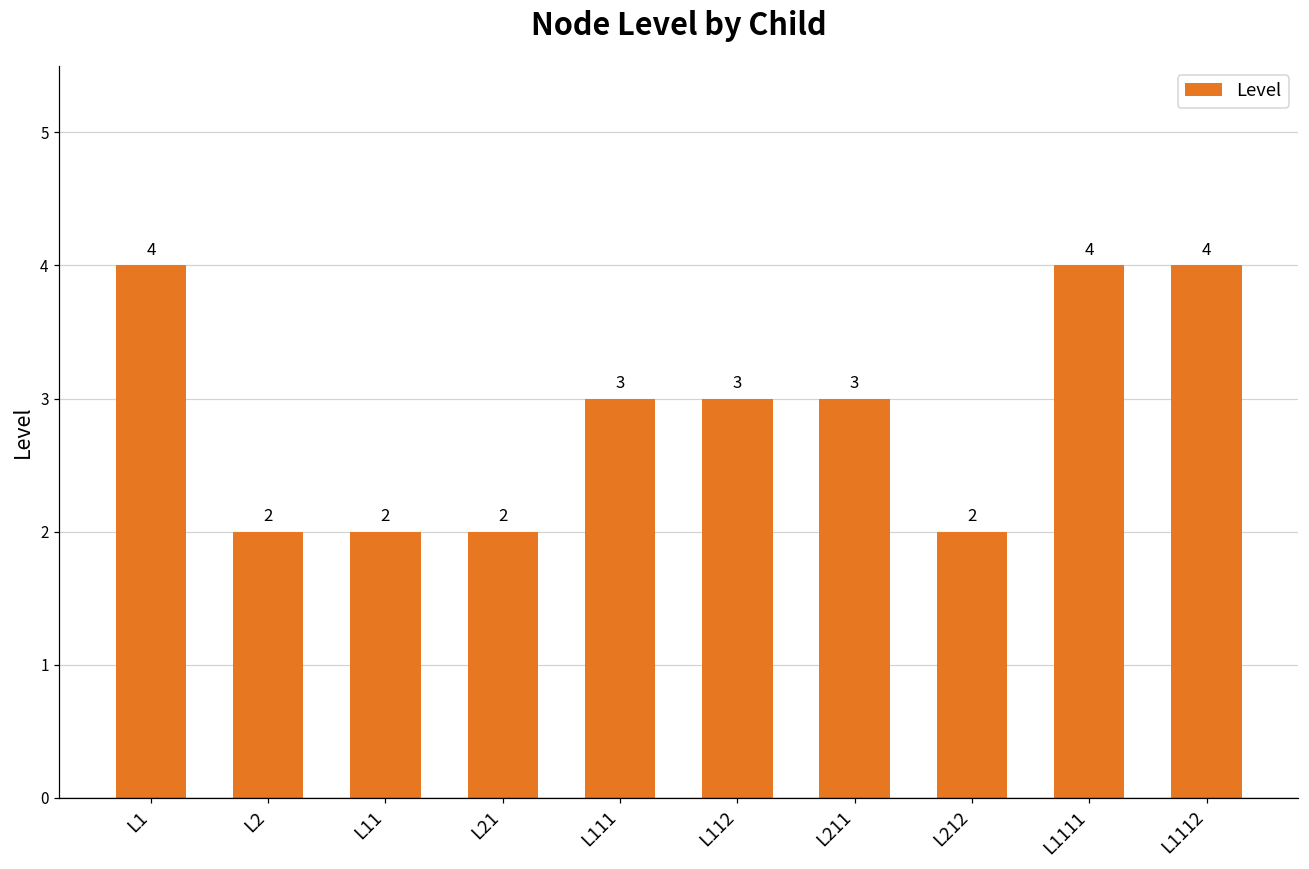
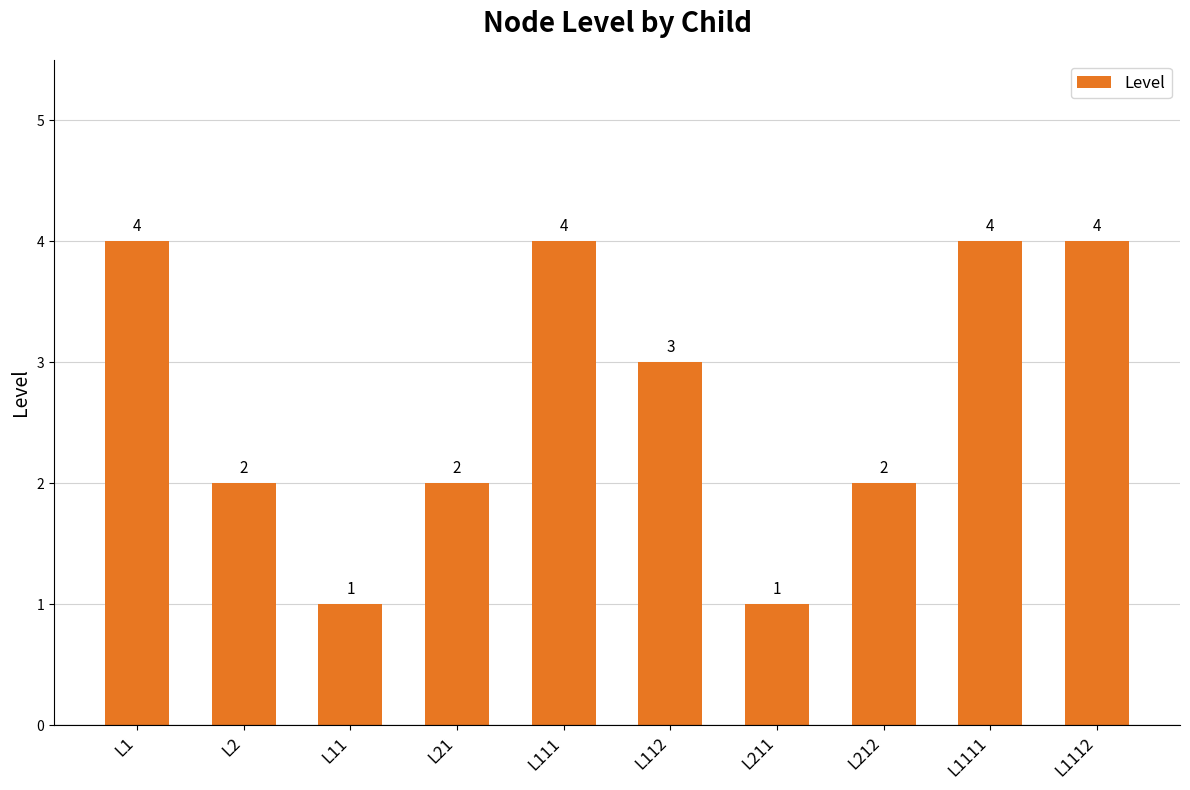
L11: 2 -> 1
L111: 3 -> 4
L211: 3 -> 1
